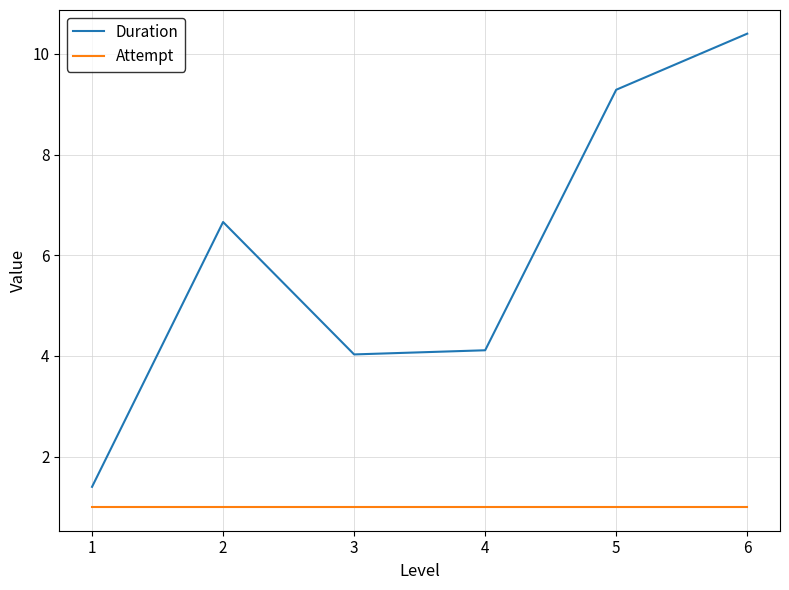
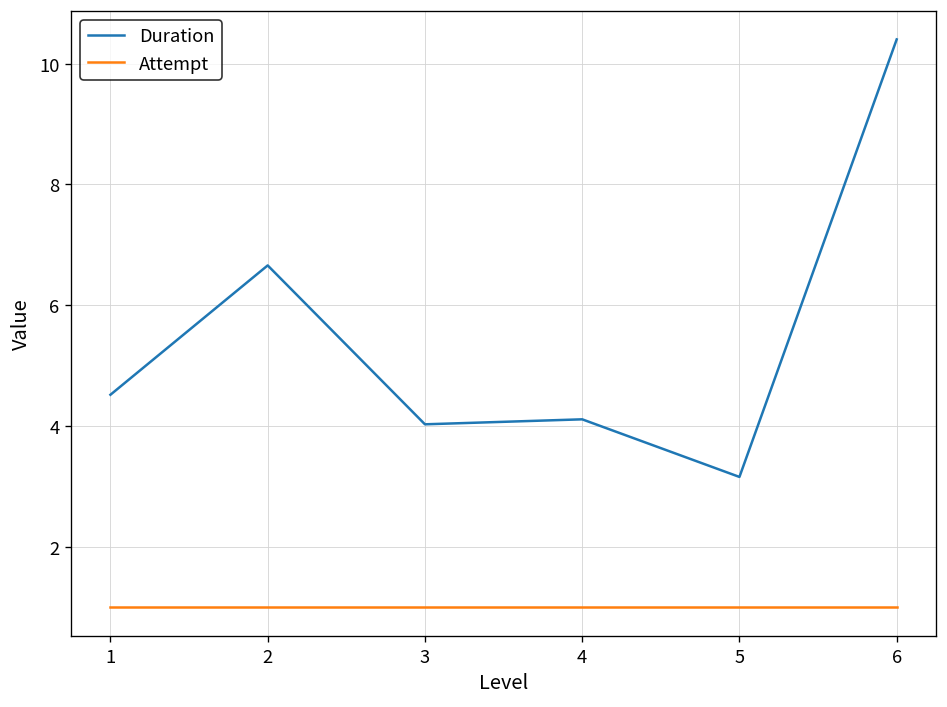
Duration, 1: 1.4 -> 4.5
Duration, 5: 9.3 -> 3.2
